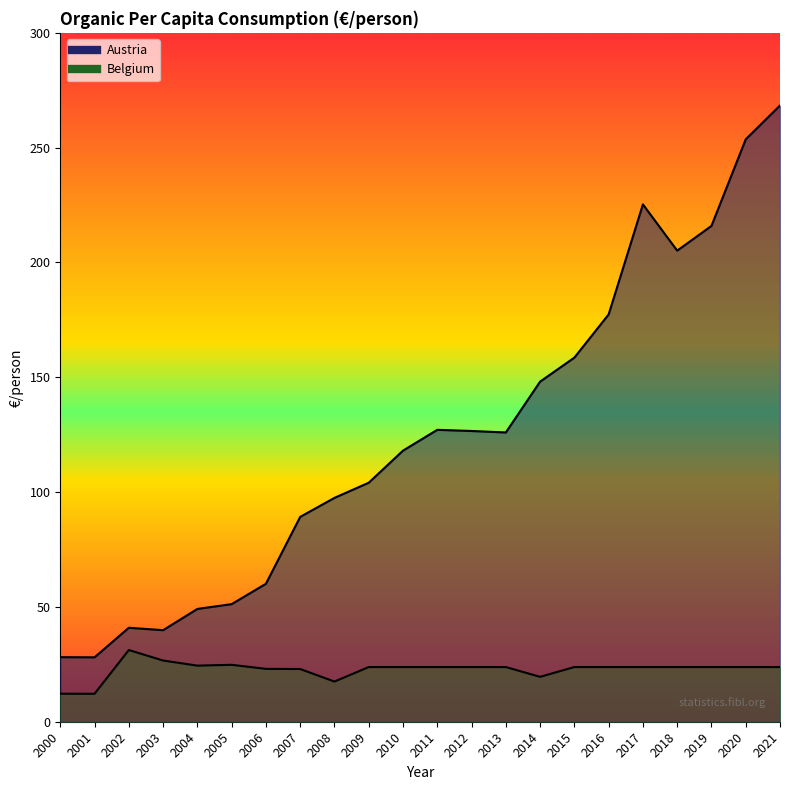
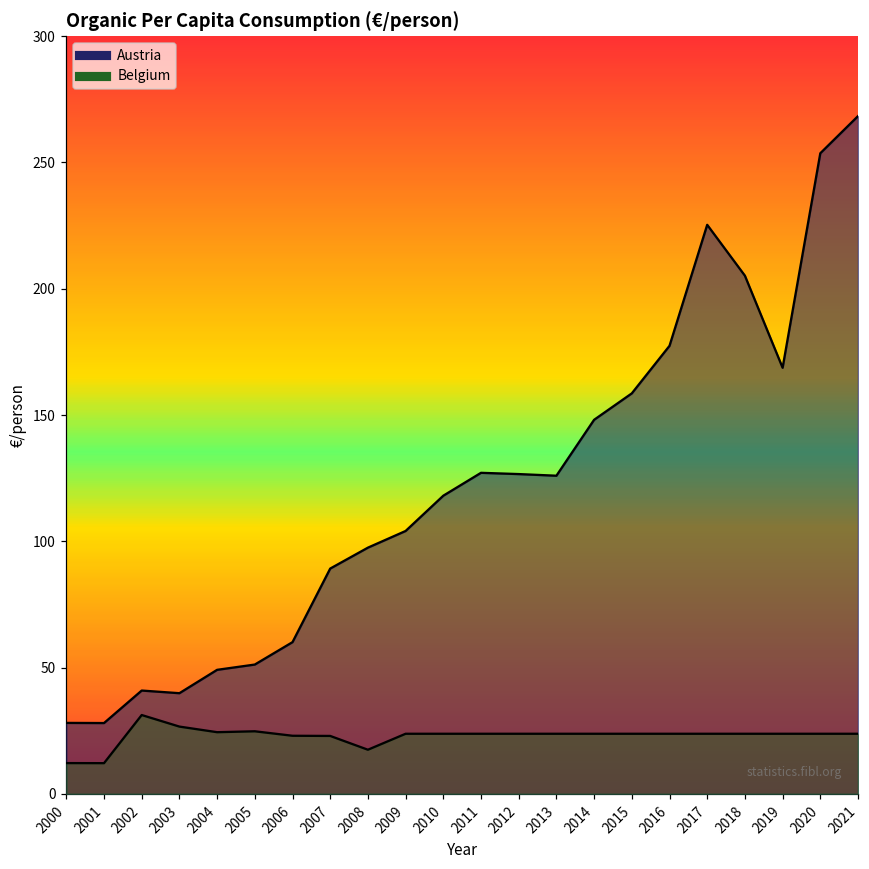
Belgium, 2014: 20 -> 24
Austria, 2019: 216 -> 169
